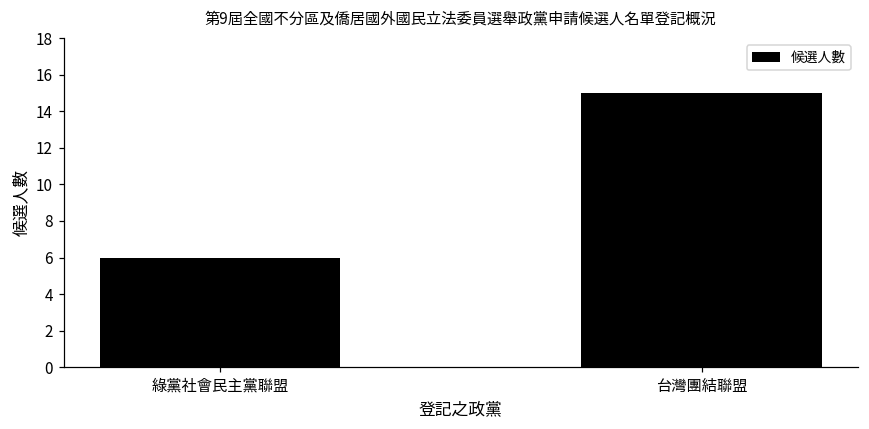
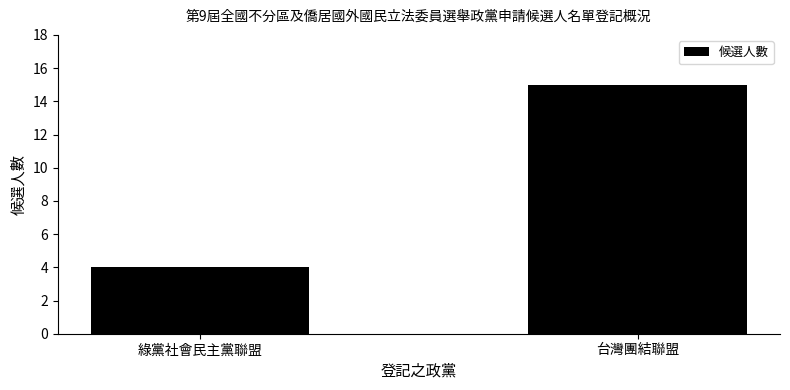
綠黨社會民主黨聯盟: 6 -> 4
